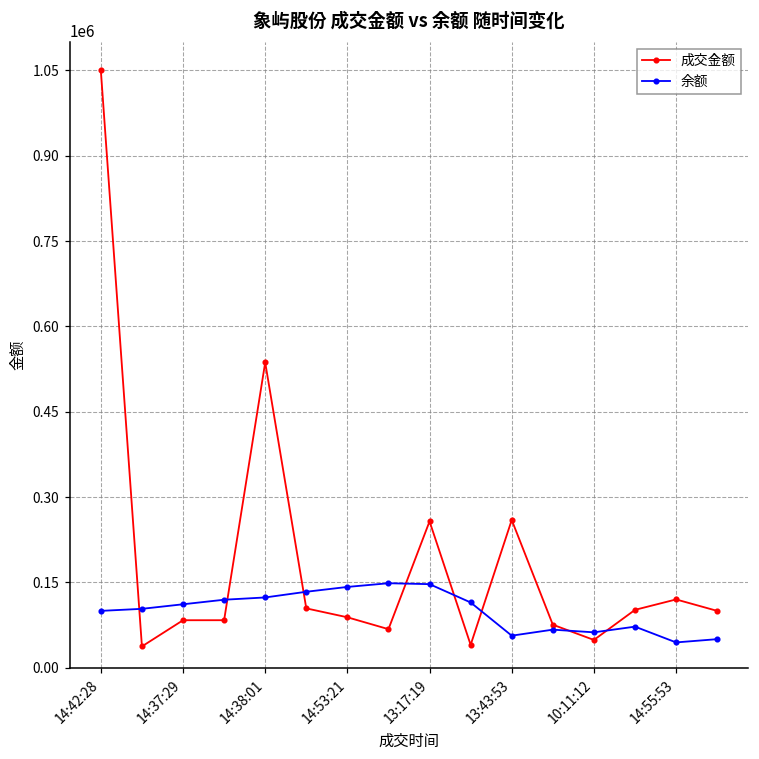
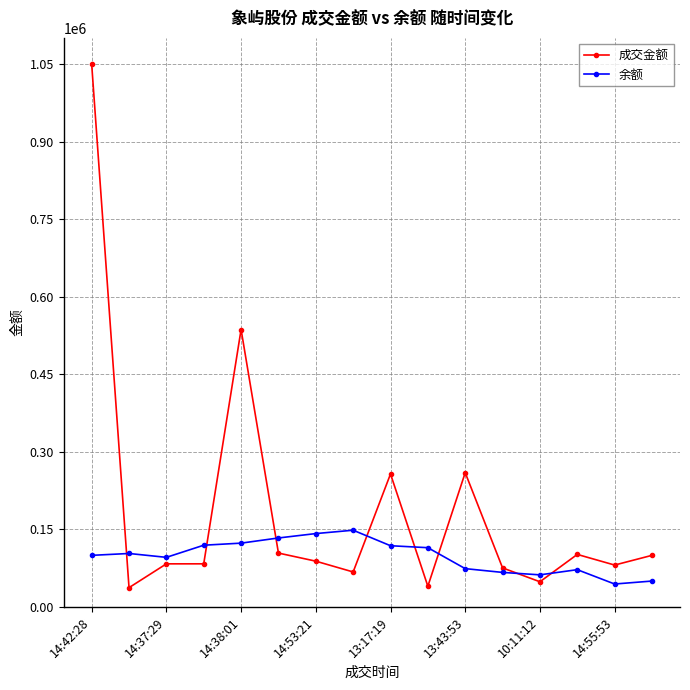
余额, 14:37:29: 110000 -> 100000
余额, 13:17:19: 150000 -> 120000
余额, 13:43:53: 60000 -> 70000
成交金额, 14:55:53: 120000 -> 80000
